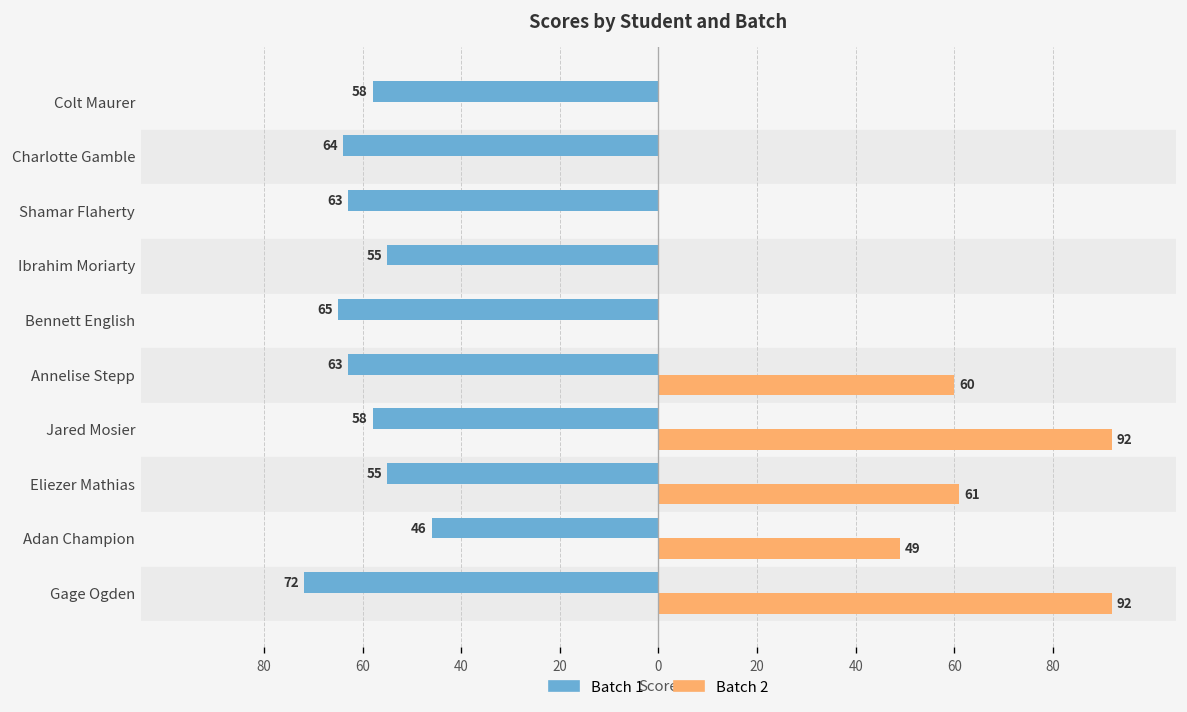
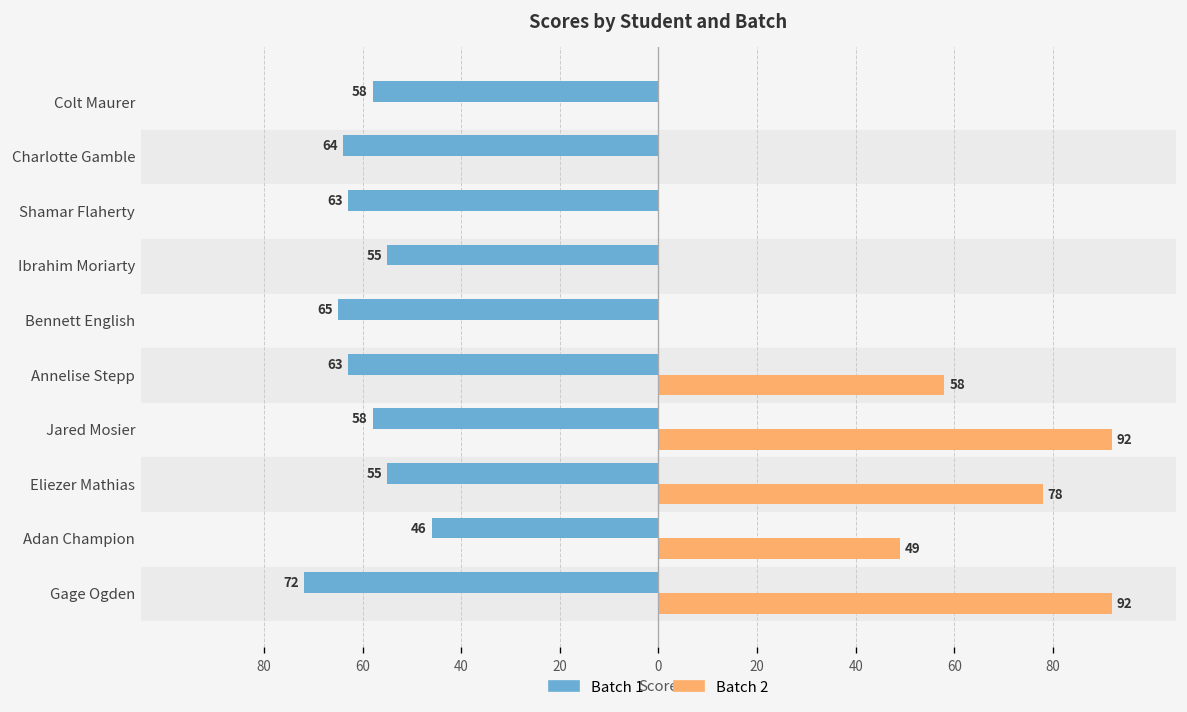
Batch 2, Annelise Stepp: 60 -> 58
Batch 2, Eliezer Mathias: 61 -> 78
